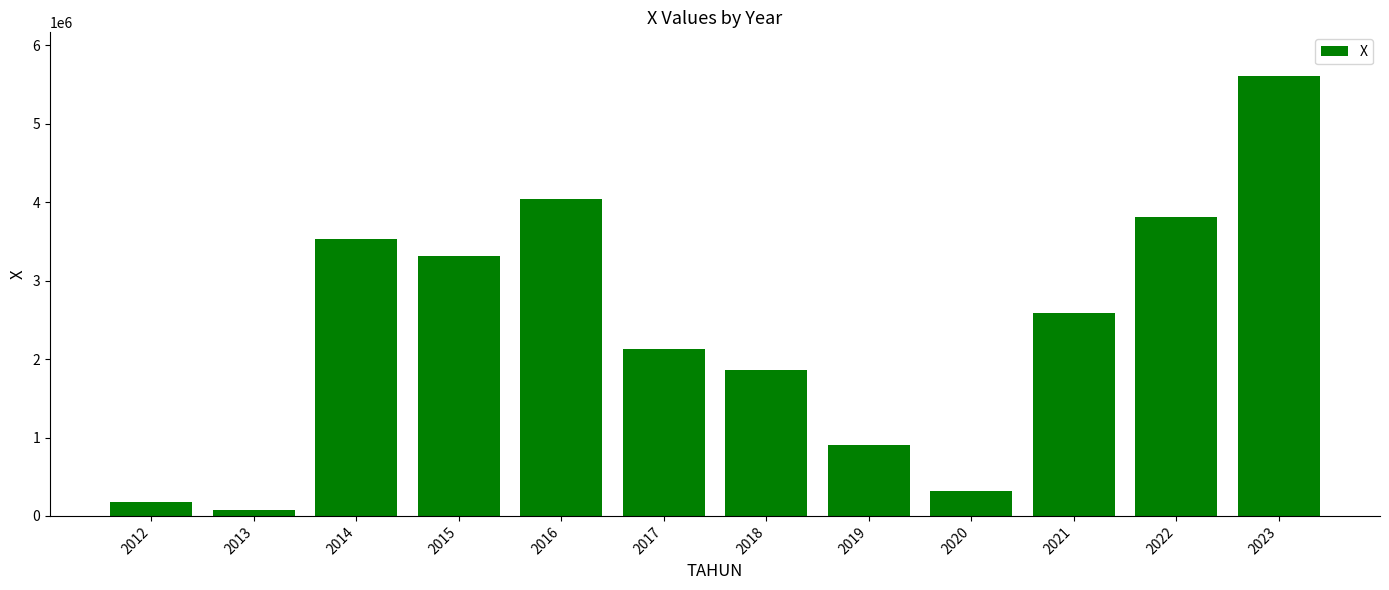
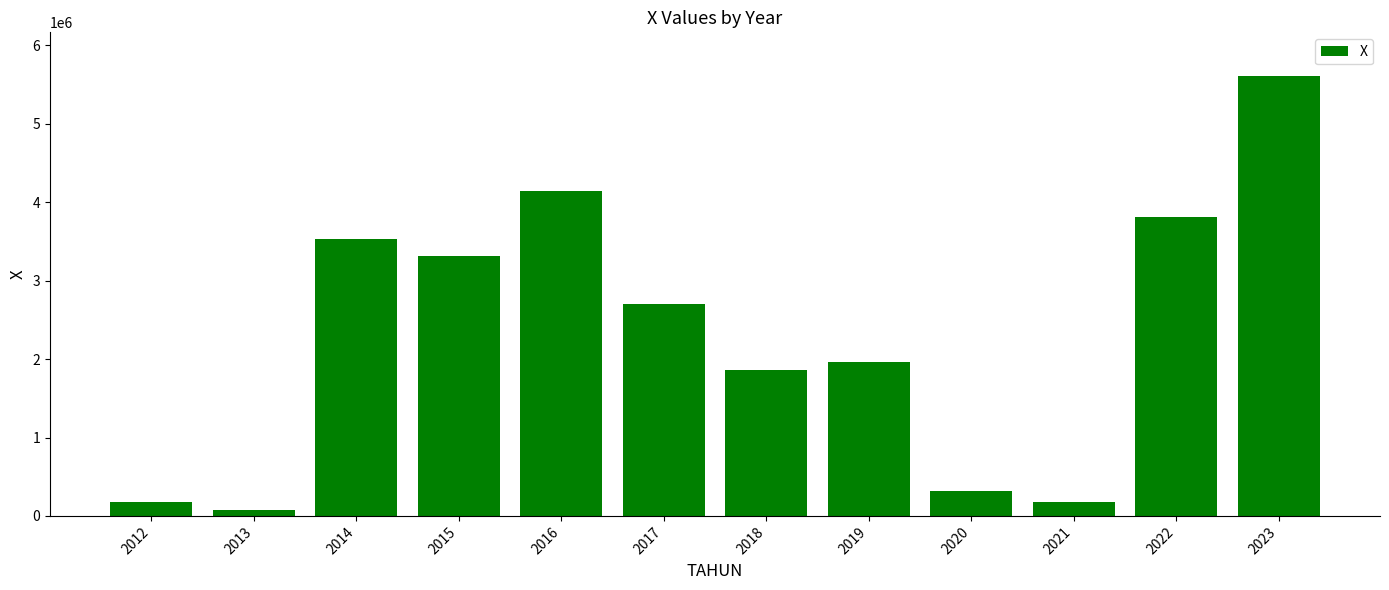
2016: 4000000 -> 4100000
2017: 2100000 -> 2700000
2019: 900000 -> 2000000
2021: 2600000 -> 200000
